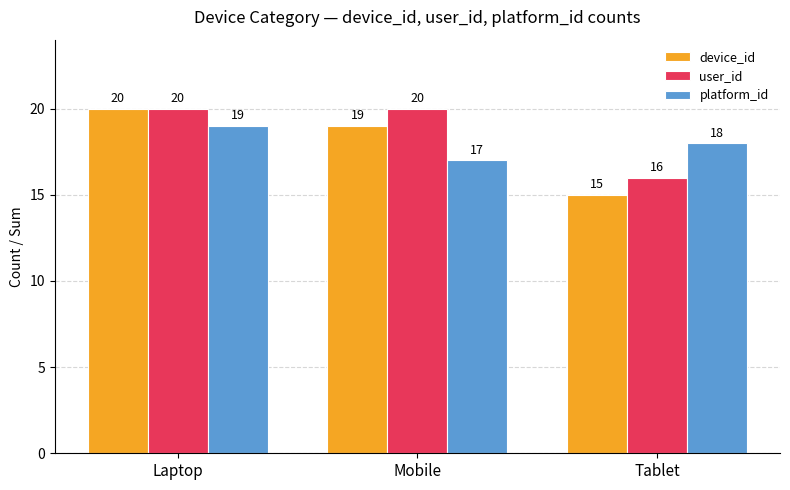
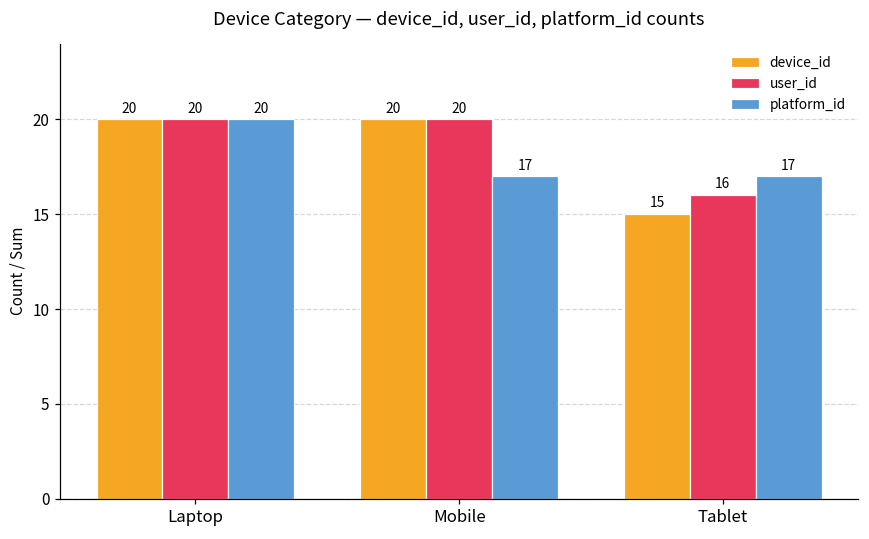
platform_id, Laptop: 19 -> 20
device_id, Mobile: 19 -> 20
platform_id, Tablet: 18 -> 17
